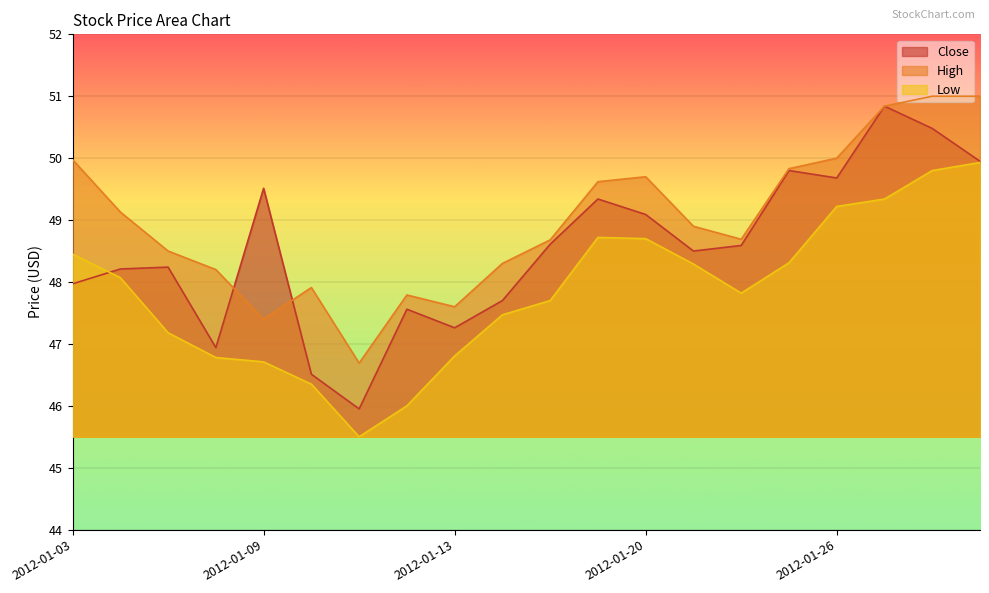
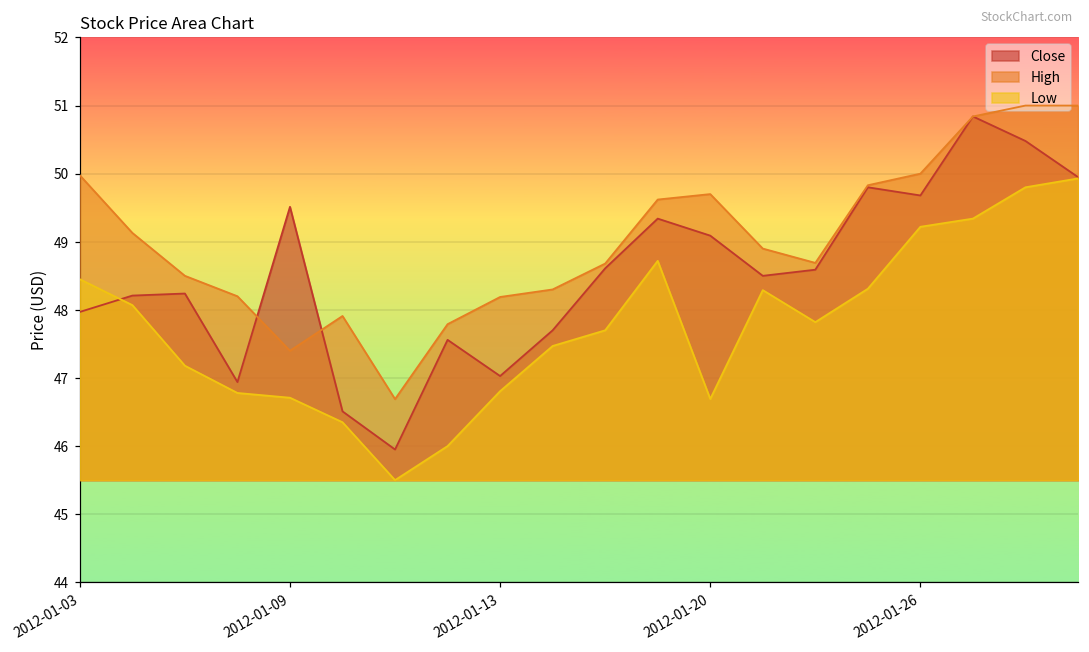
Close, 2012-01-13: 47.3 -> 47.0
High, 2012-01-13: 47.6 -> 48.2
Low, 2012-01-20: 48.7 -> 46.7
